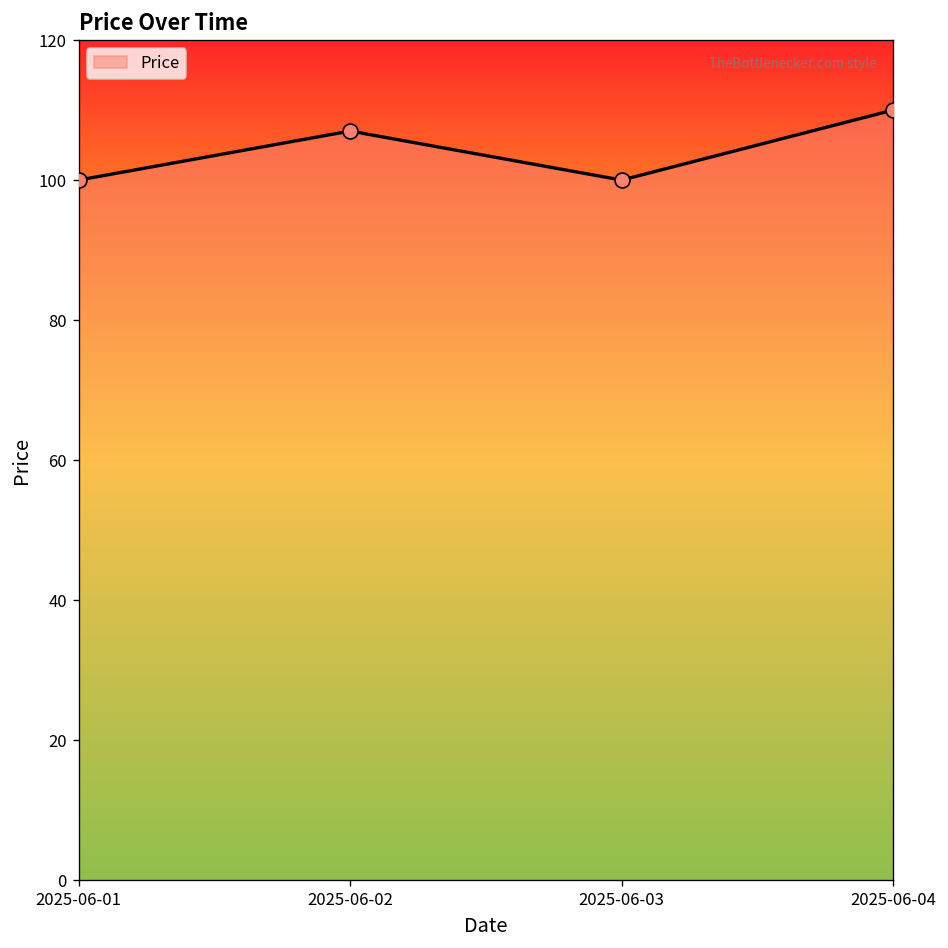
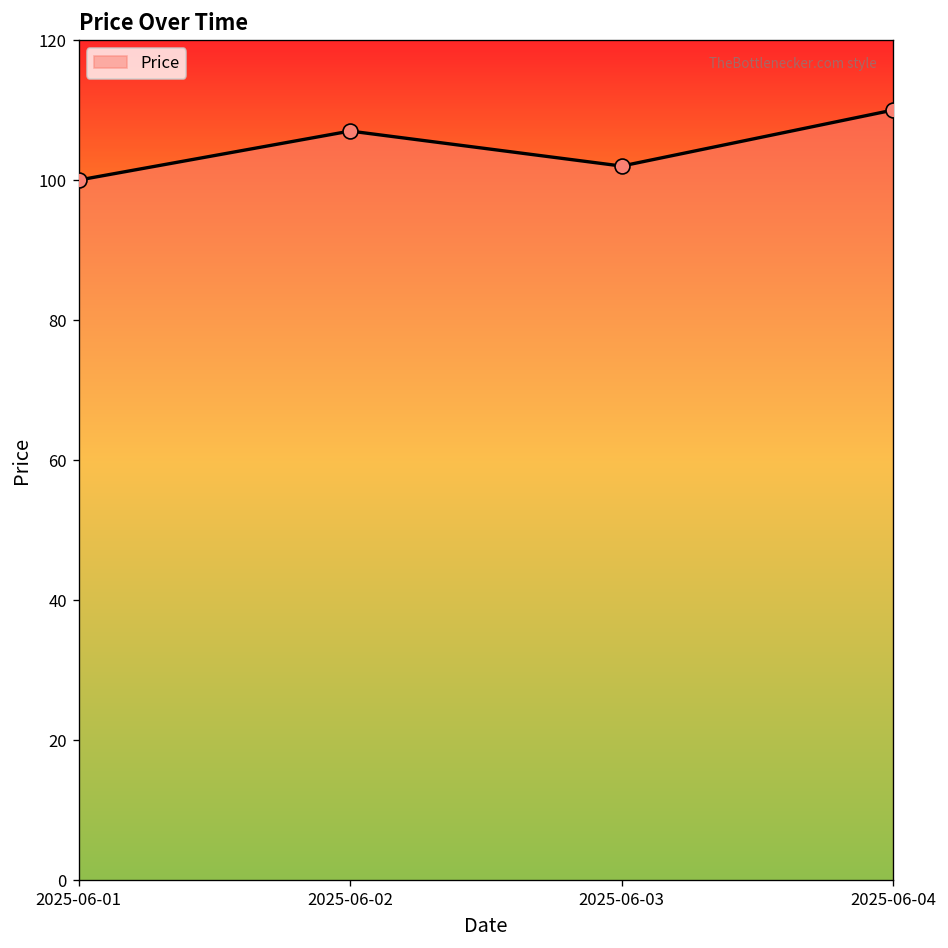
2025-06-03: 100 -> 102
